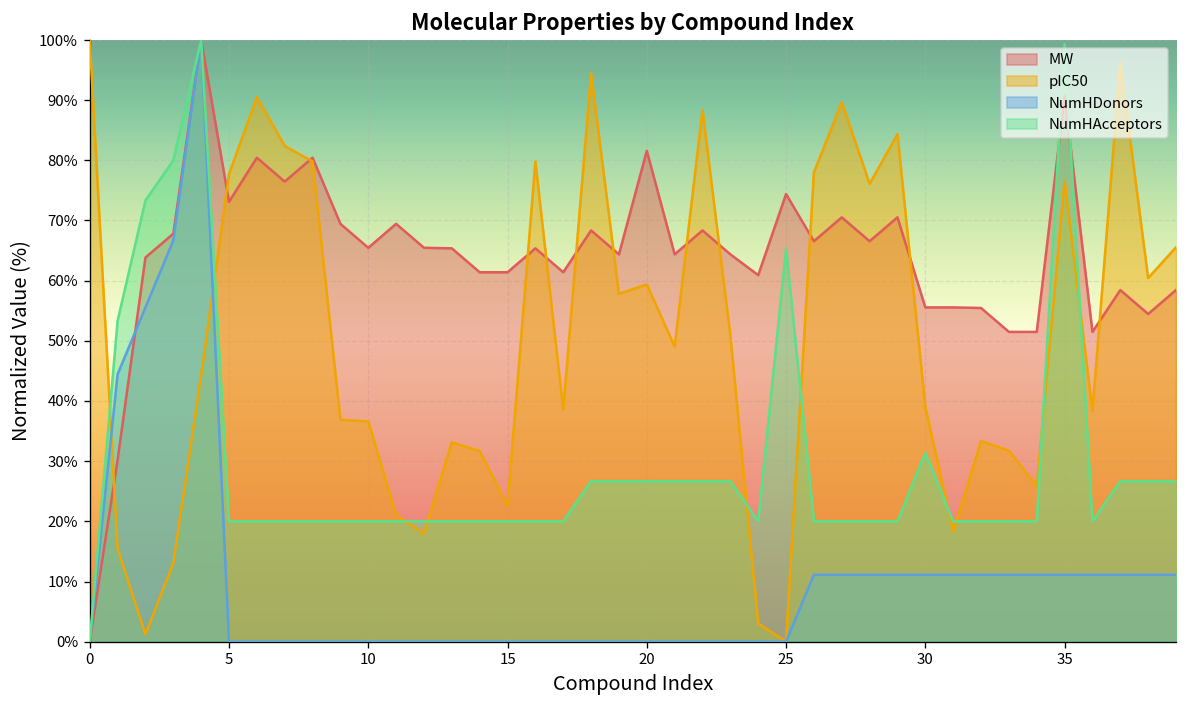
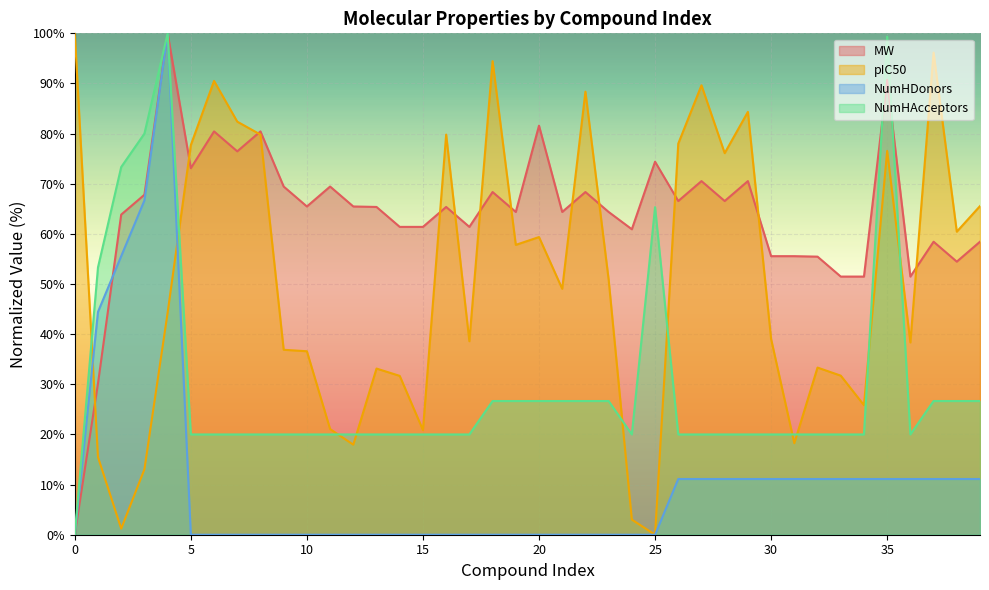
pIC50, 15: 23% -> 21%
NumHAcceptors, 30: 31% -> 20%
